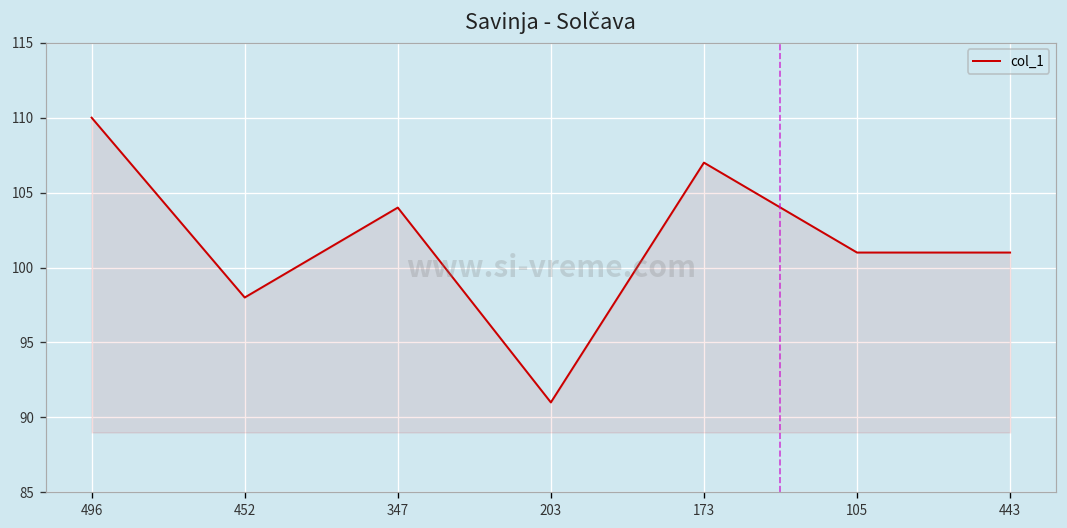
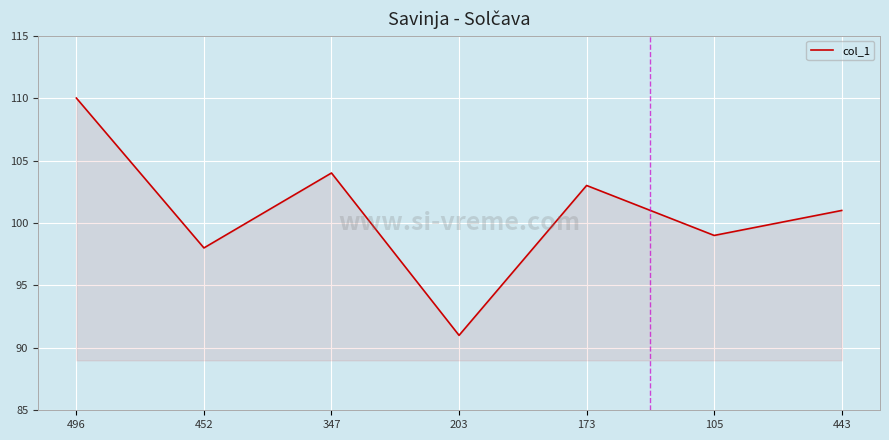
173: 107 -> 103
105: 101 -> 99
